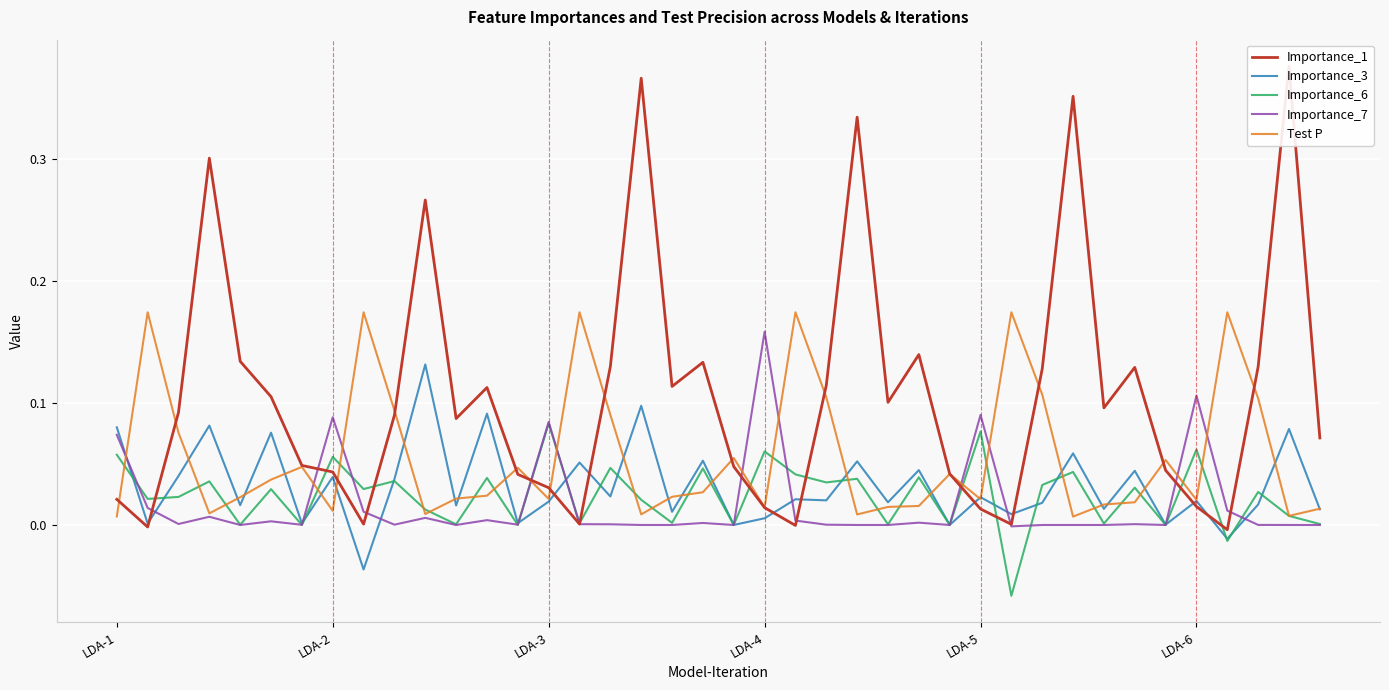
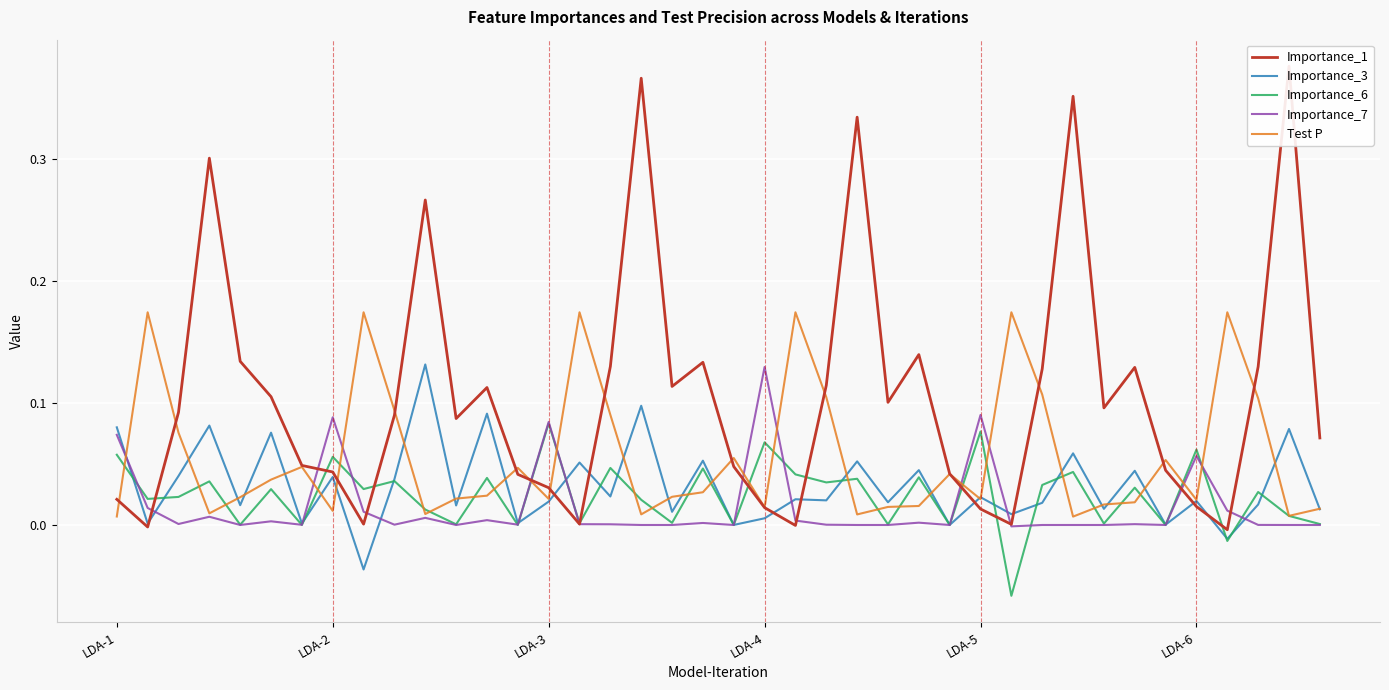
Importance_6, LDA-4: 0.060 -> 0.068
Importance_7, LDA-4: 0.159 -> 0.130
Importance_7, LDA-6: 0.106 -> 0.057
